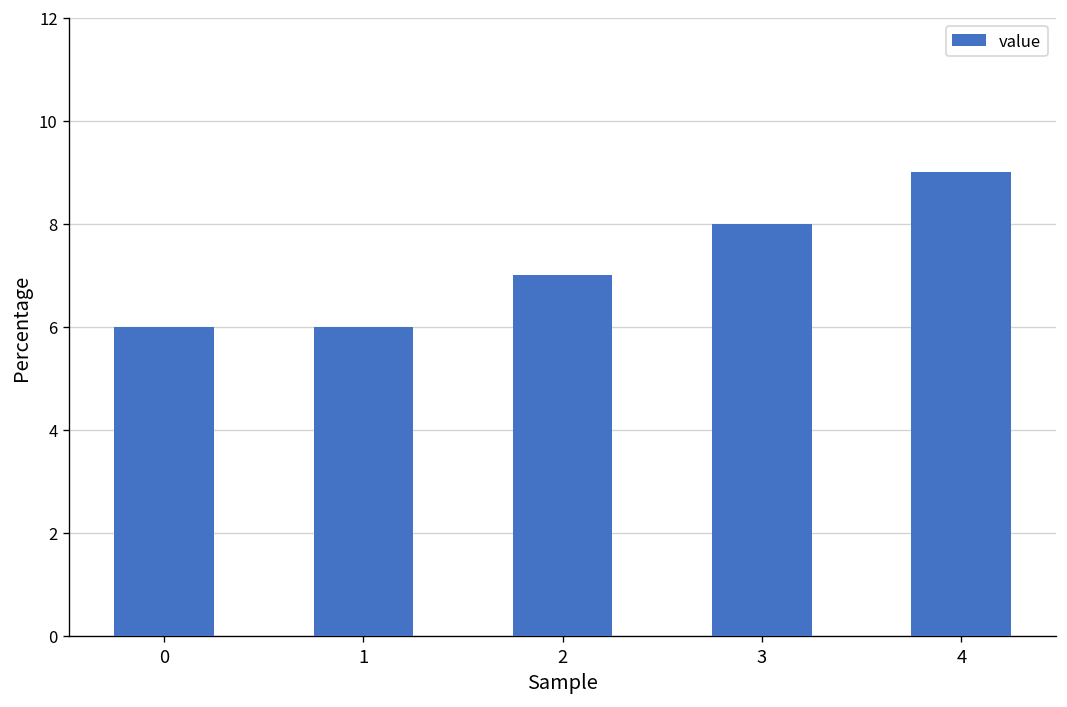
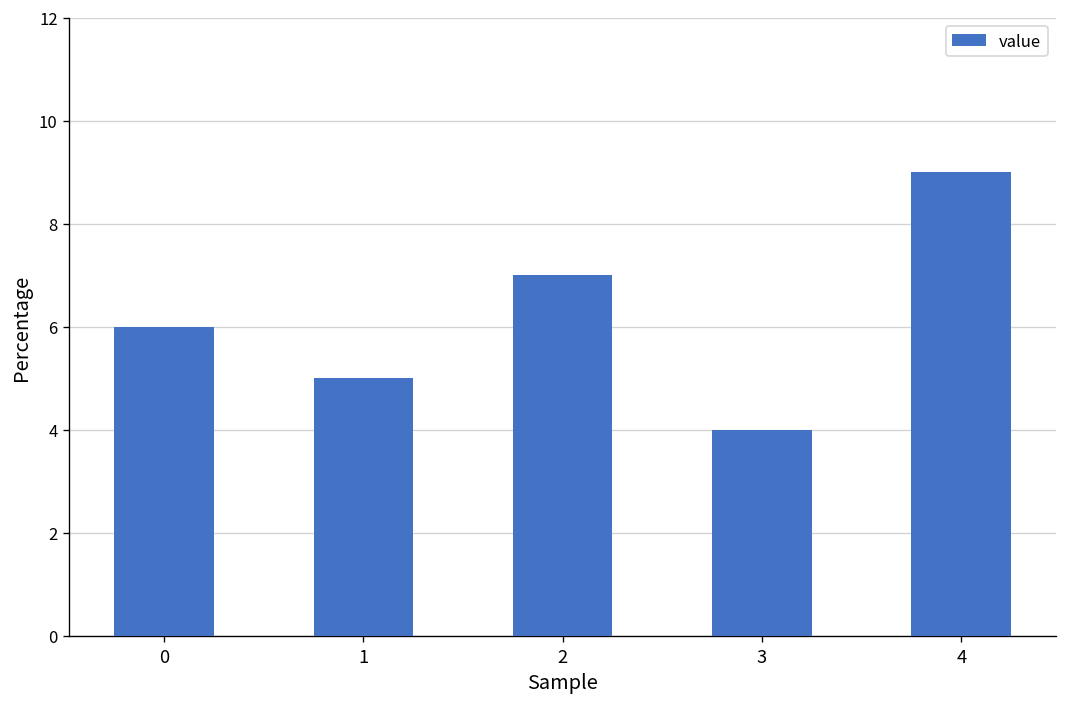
1: 6 -> 5
3: 8 -> 4
